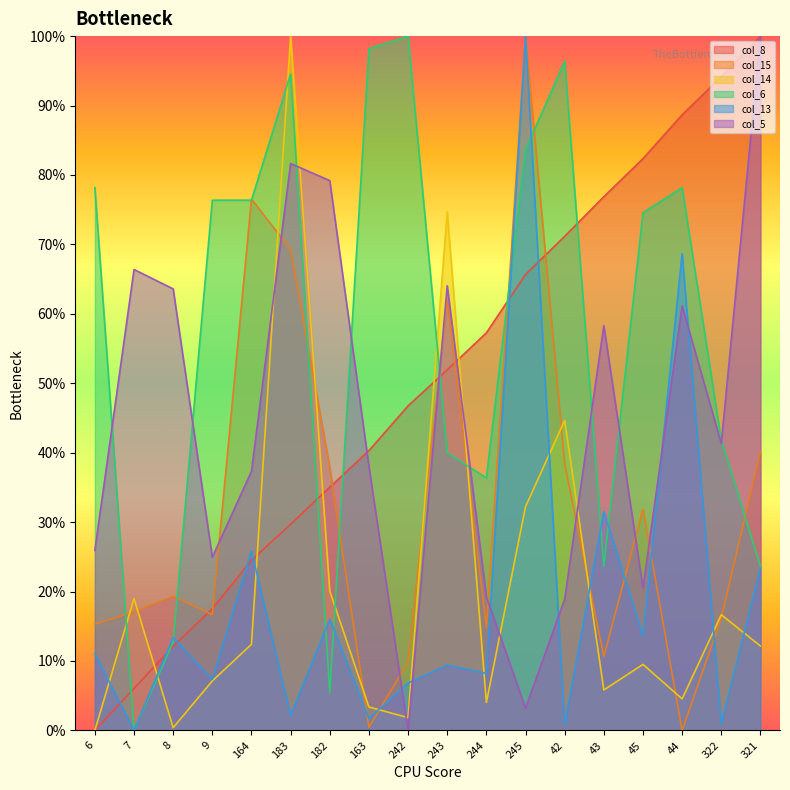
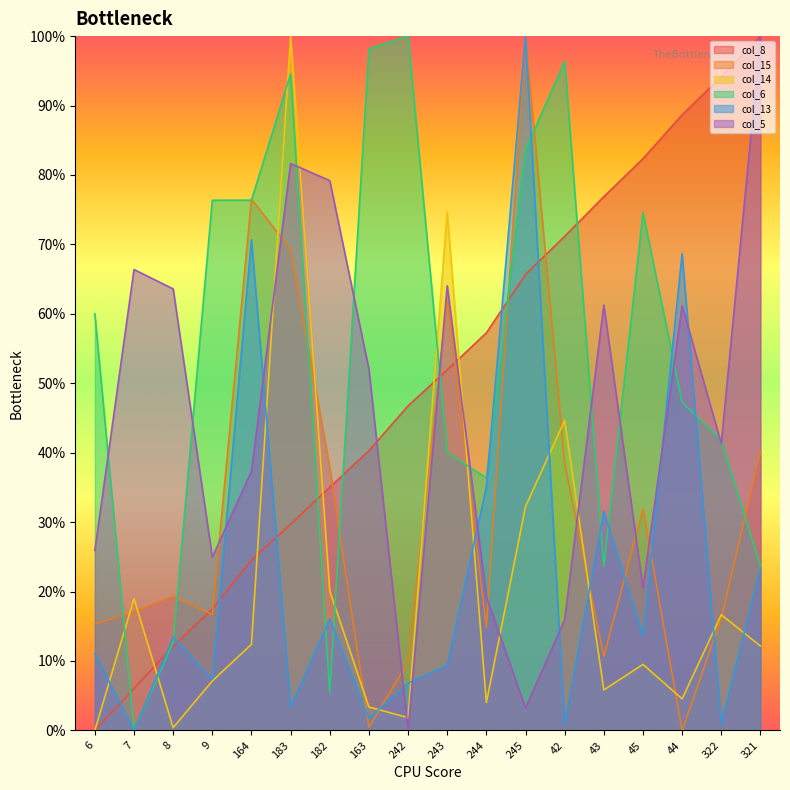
col_6, 6: 78% -> 60%
col_13, 164: 26% -> 71%
col_13, 183: 2% -> 3%
col_5, 163: 38% -> 52%
col_13, 244: 8% -> 35%
col_5, 42: 19% -> 16%
col_5, 43: 58% -> 61%
col_6, 44: 78% -> 47%
